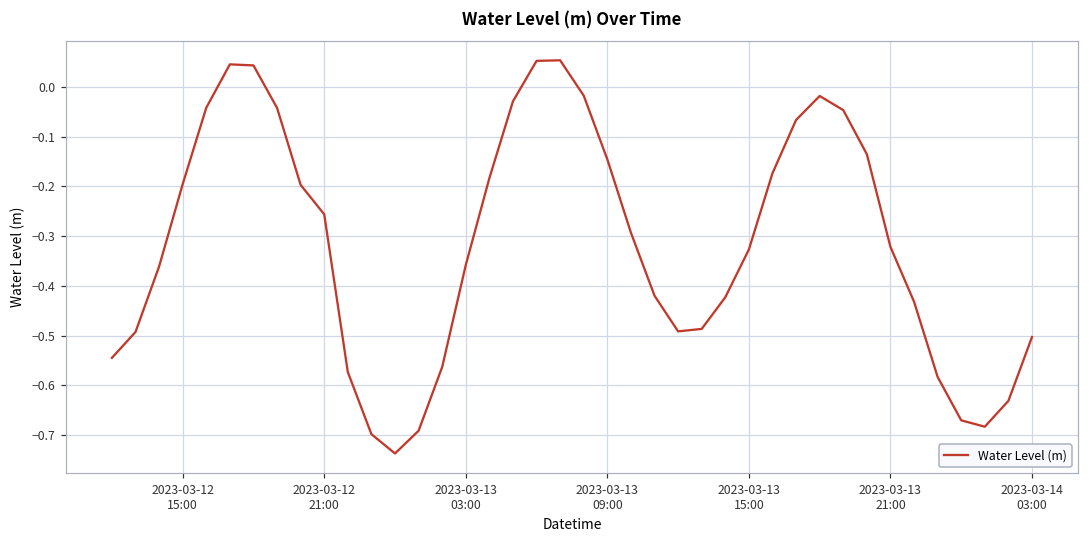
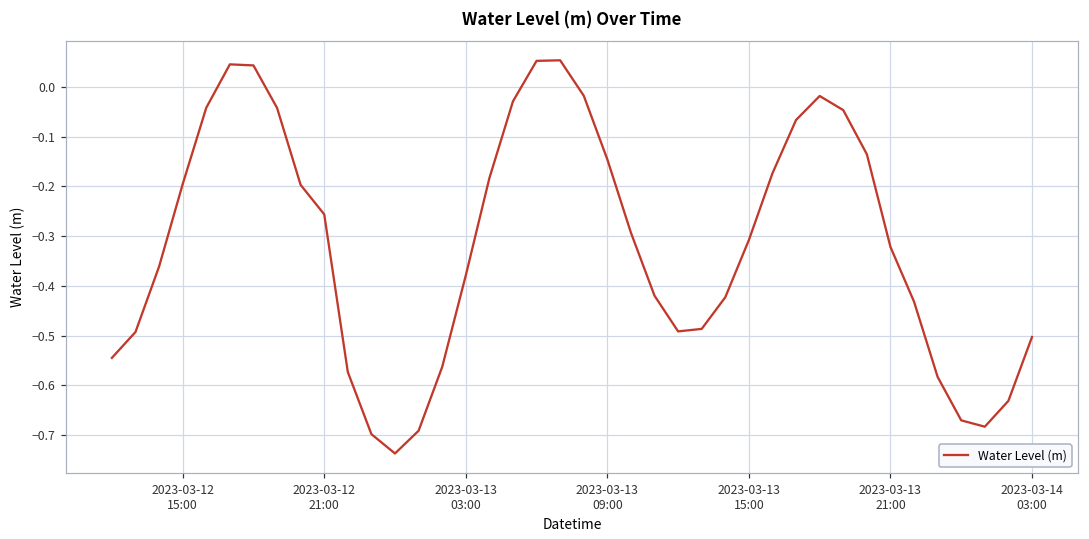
2023-03-13 03:00: -0.36 -> -0.38
2023-03-13 15:00: -0.33 -> -0.31
